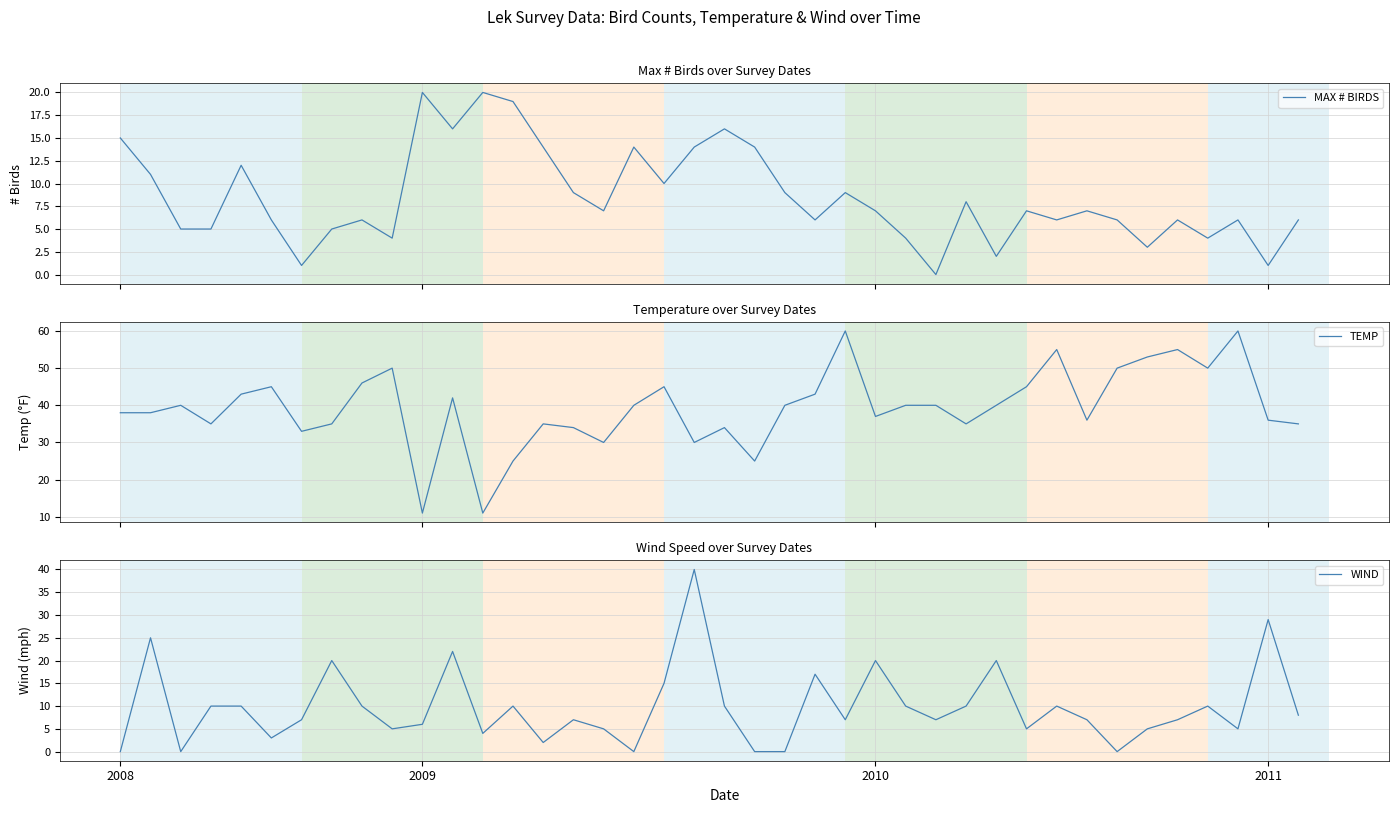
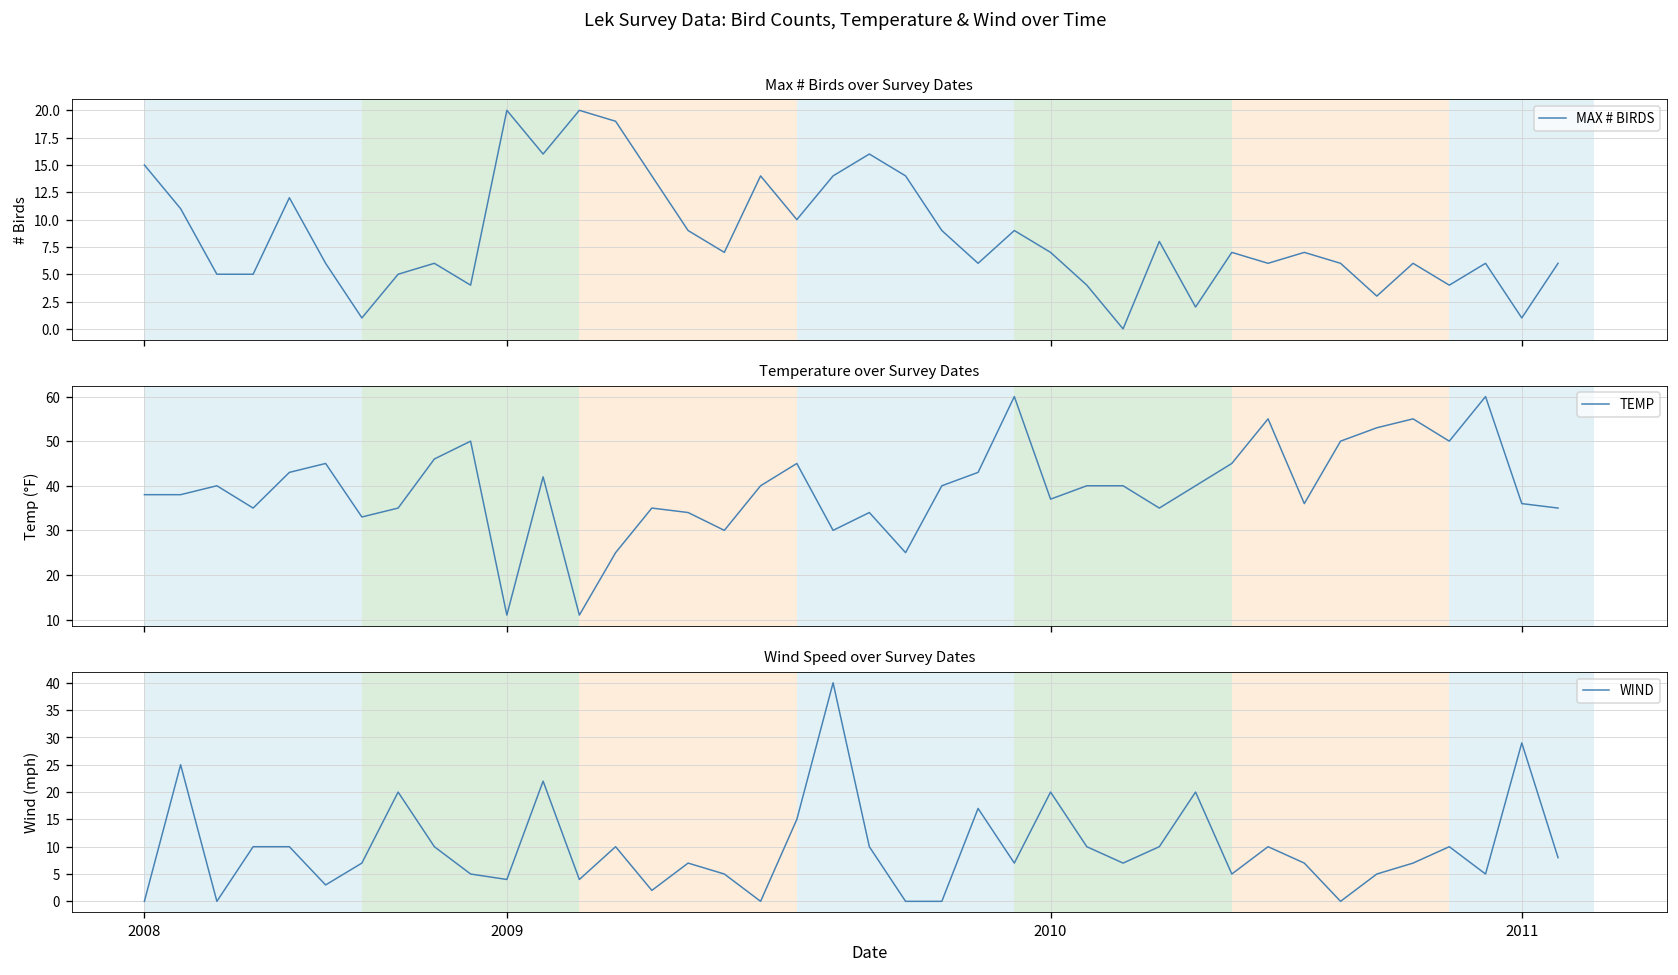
Wind Speed over Survey Dates, 2009: 6 -> 4
